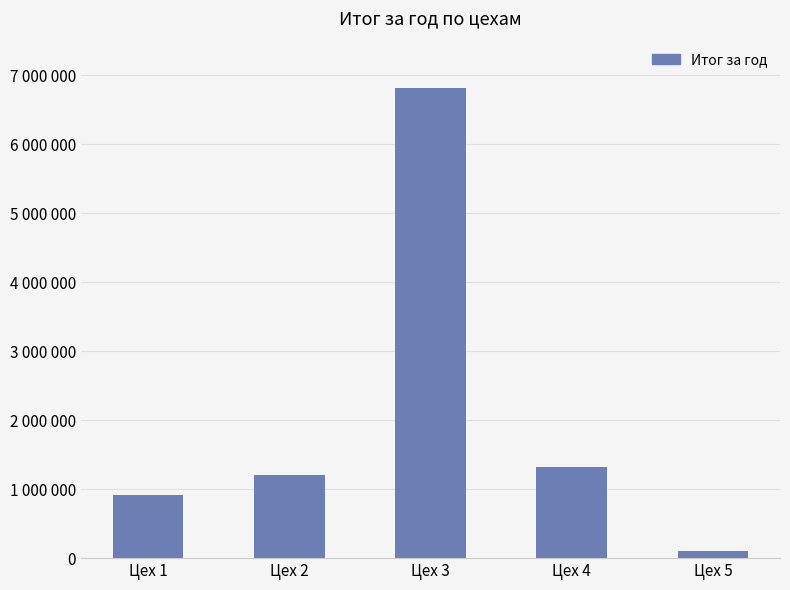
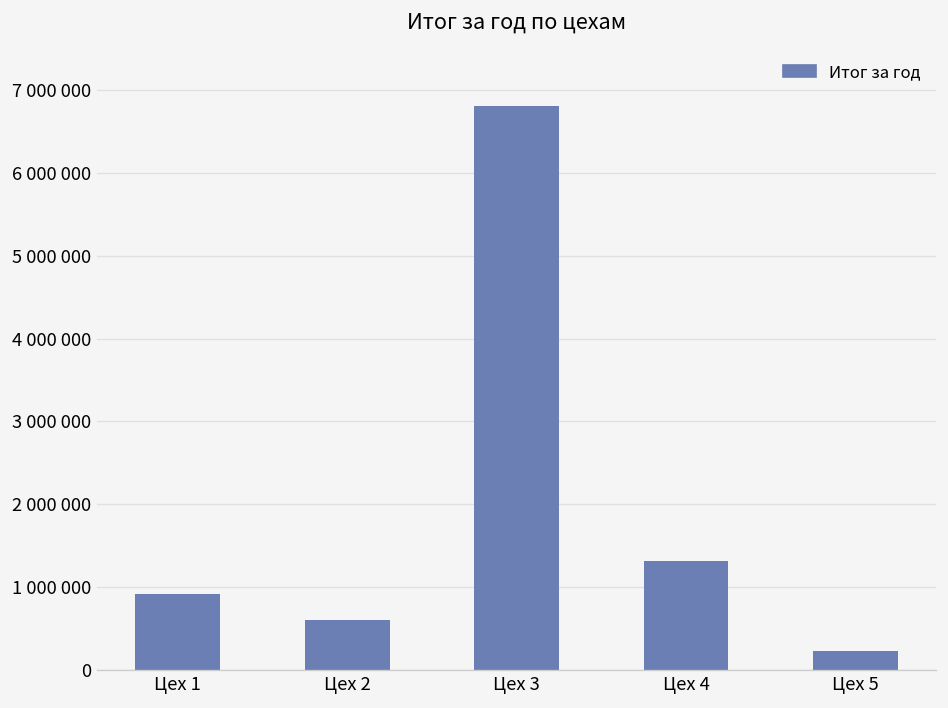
Цех 2: 1200000 -> 600000
Цех 5: 100000 -> 200000
